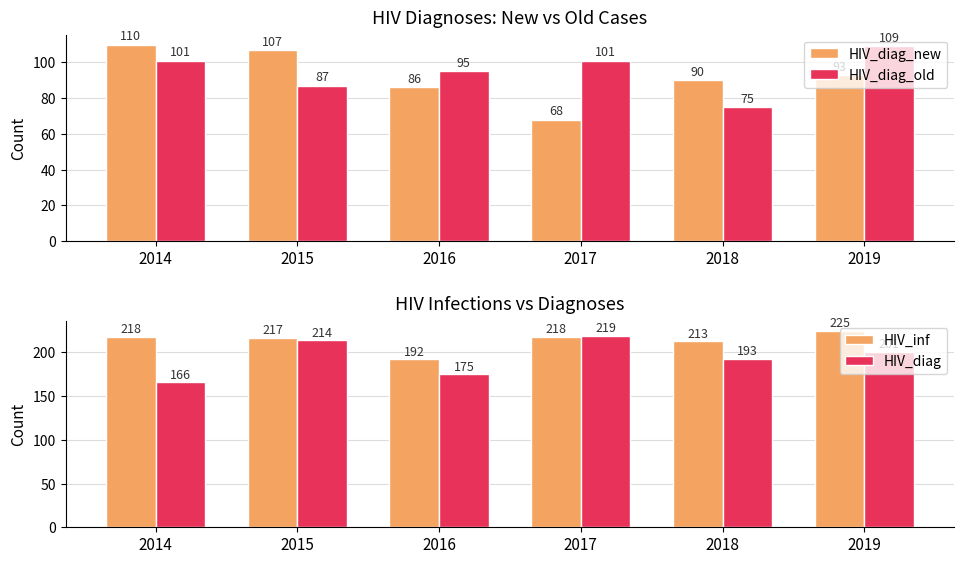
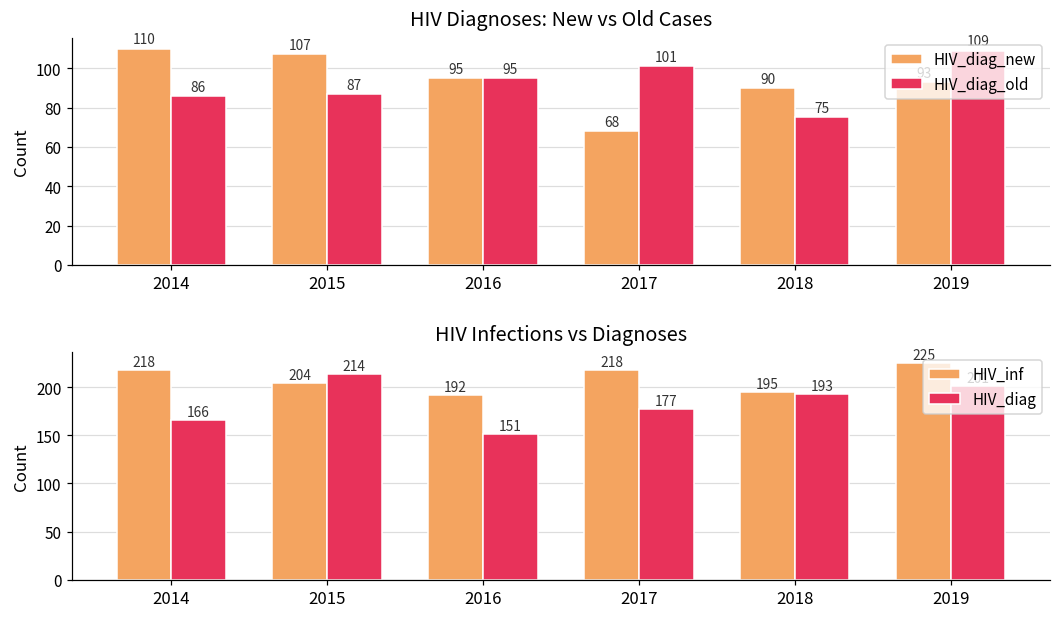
HIV Diagnoses: New vs Old Cases, HIV_diag_old, 2014: 101 -> 86
HIV Diagnoses: New vs Old Cases, HIV_diag_new, 2016: 86 -> 95
HIV Infections vs Diagnoses, HIV_inf, 2015: 217 -> 204
HIV Infections vs Diagnoses, HIV_diag, 2016: 175 -> 151
HIV Infections vs Diagnoses, HIV_diag, 2017: 219 -> 177
HIV Infections vs Diagnoses, HIV_inf, 2018: 213 -> 195
